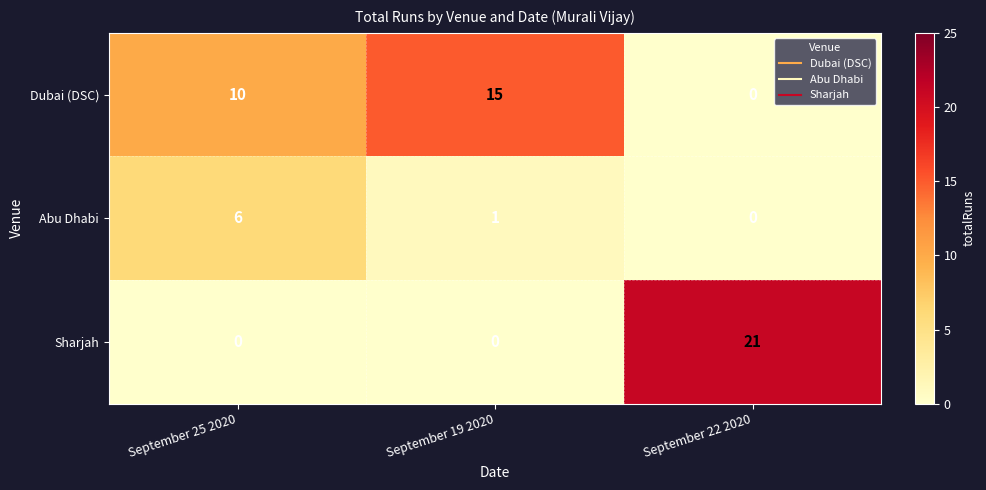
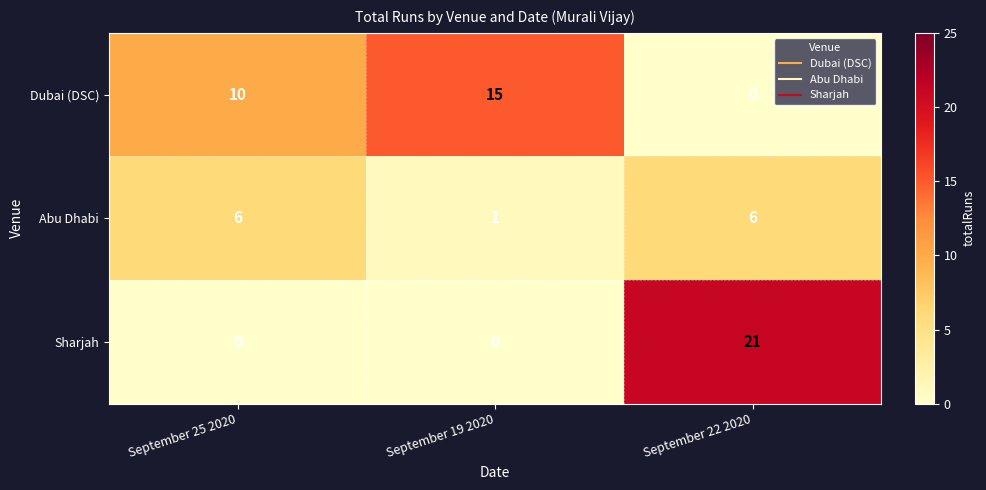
Abu Dhabi, September 22 2020: 0 -> 6
